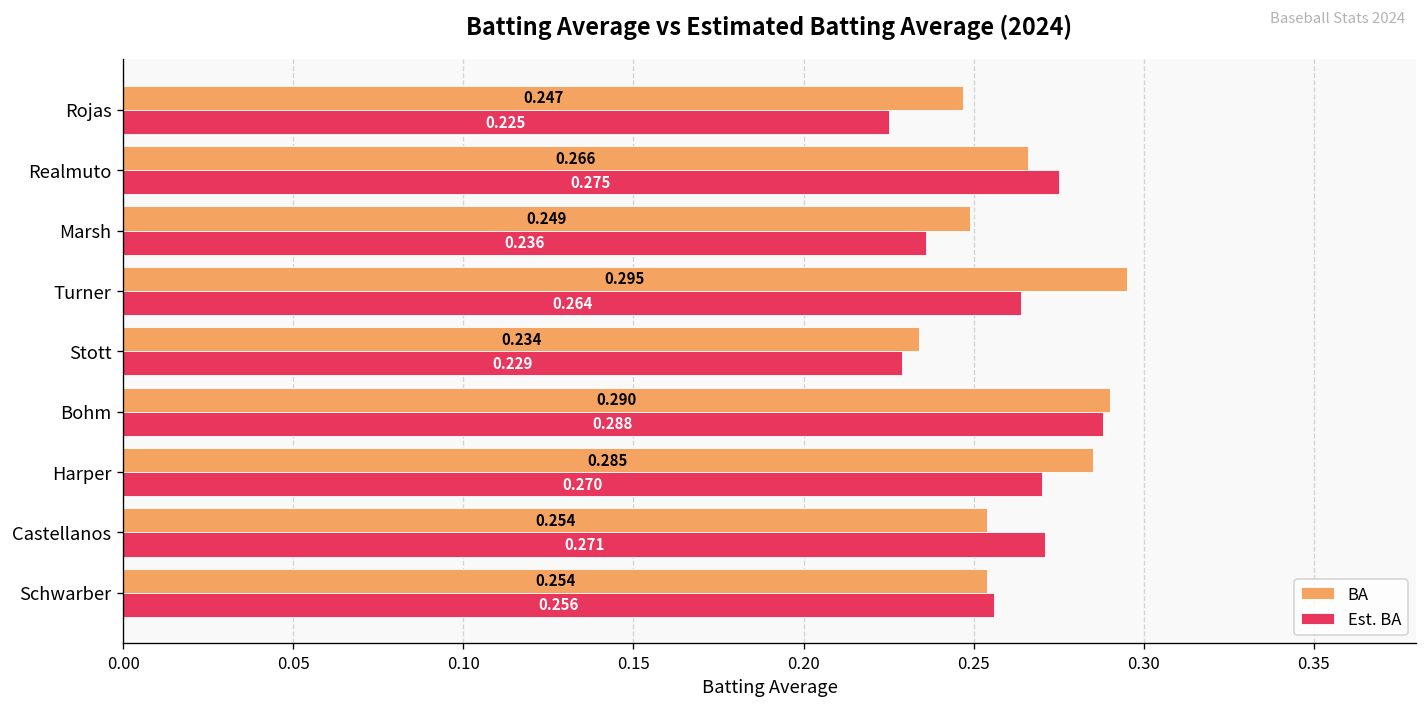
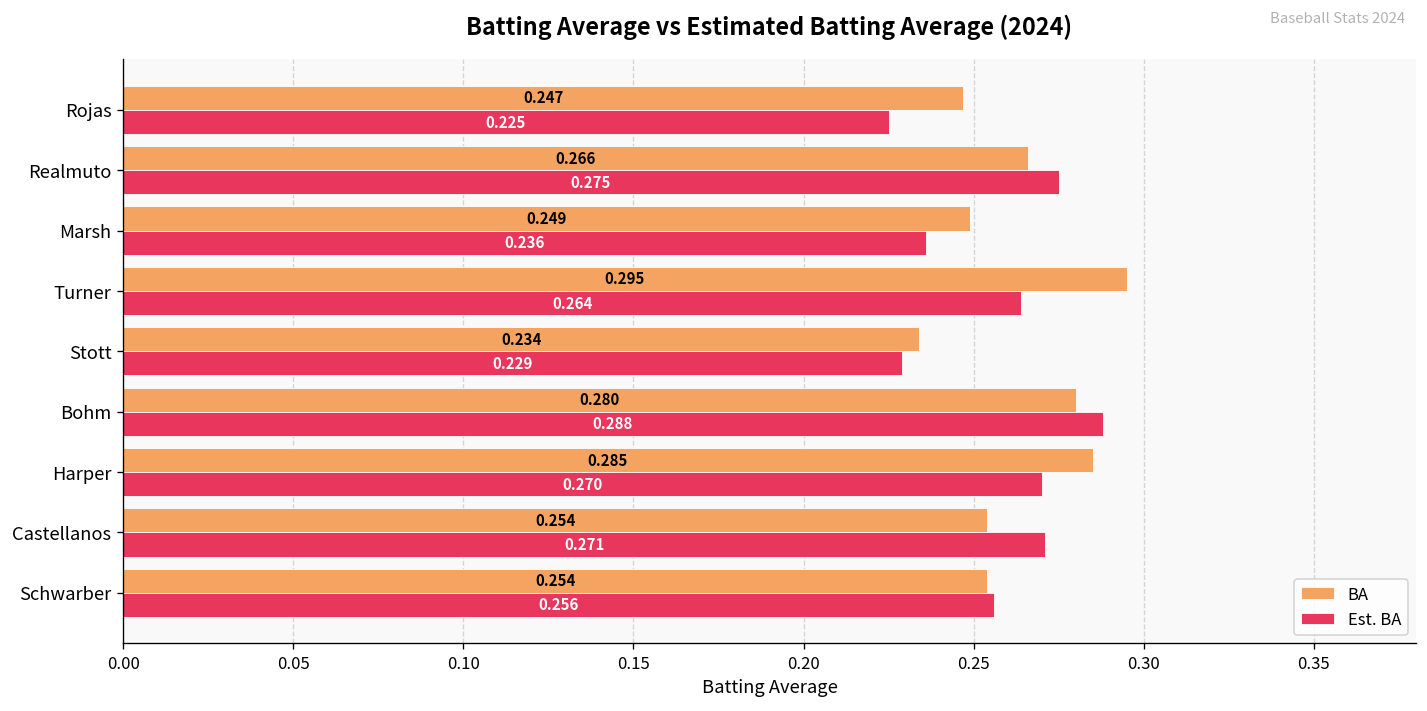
BA, Bohm: 0.290 -> 0.280
